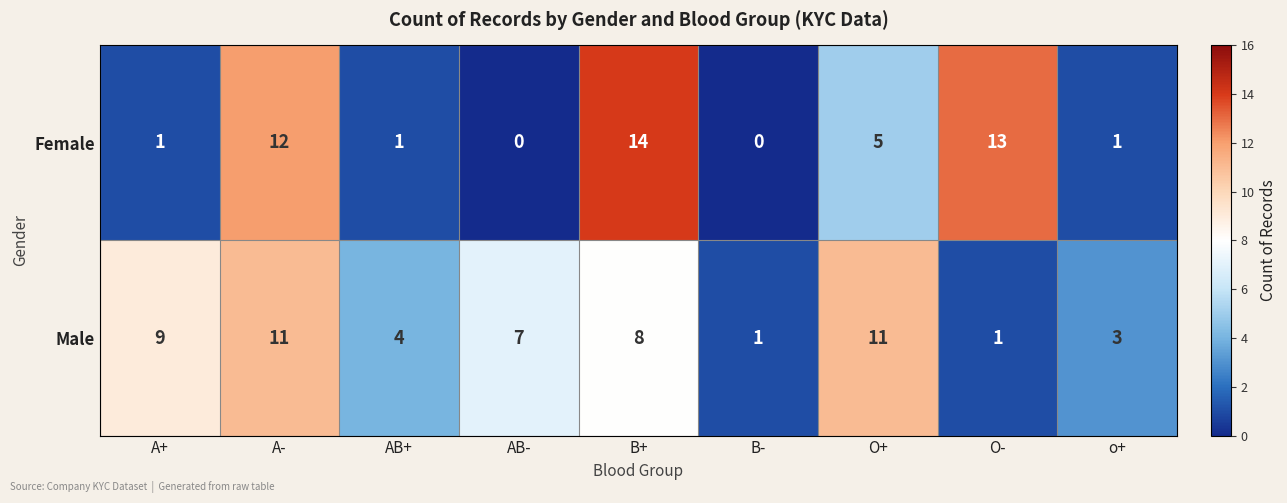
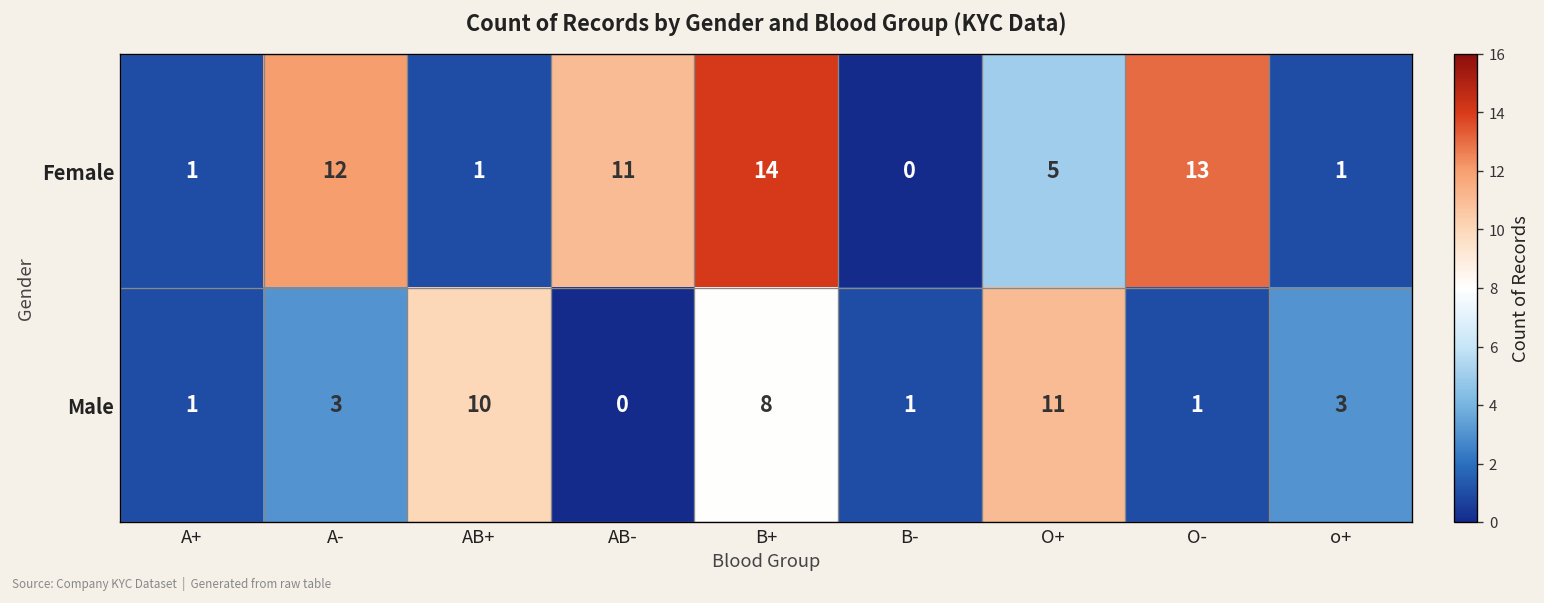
Female, AB-: 0 -> 11
Male, A+: 9 -> 1
Male, A-: 11 -> 3
Male, AB+: 4 -> 10
Male, AB-: 7 -> 0
